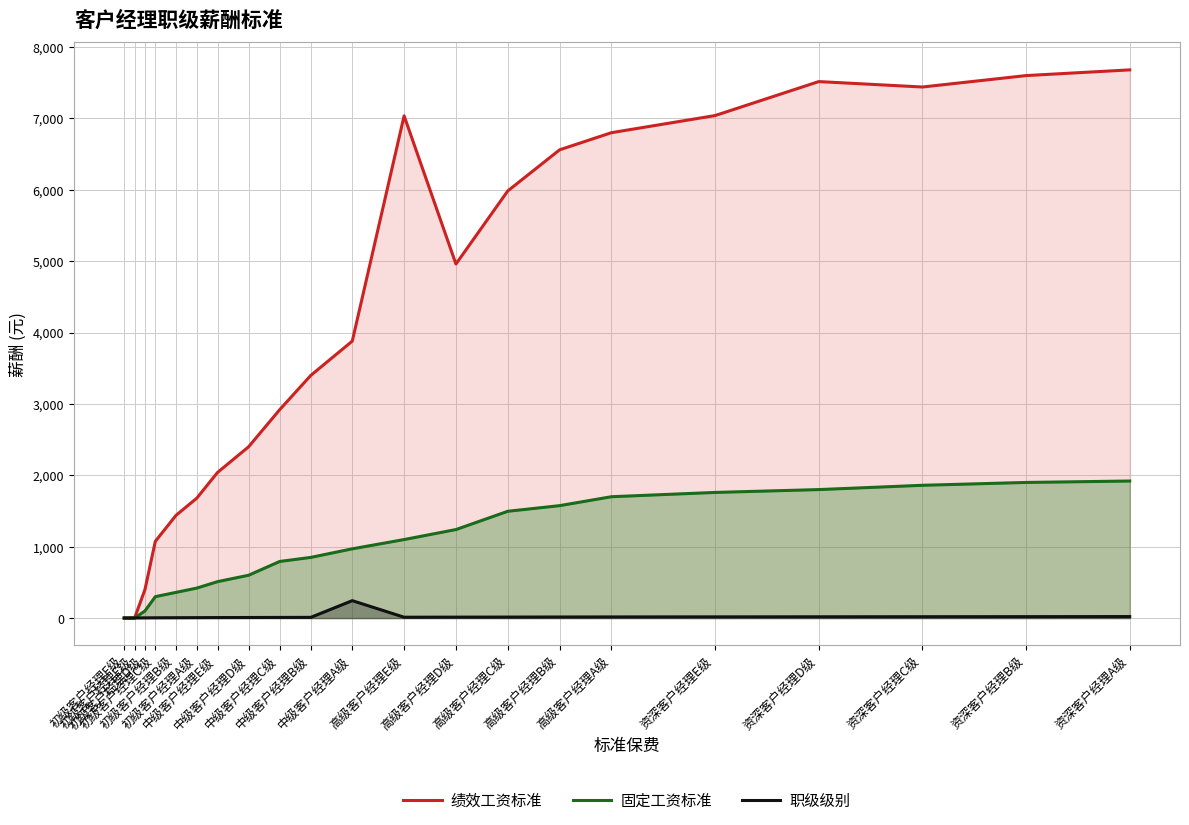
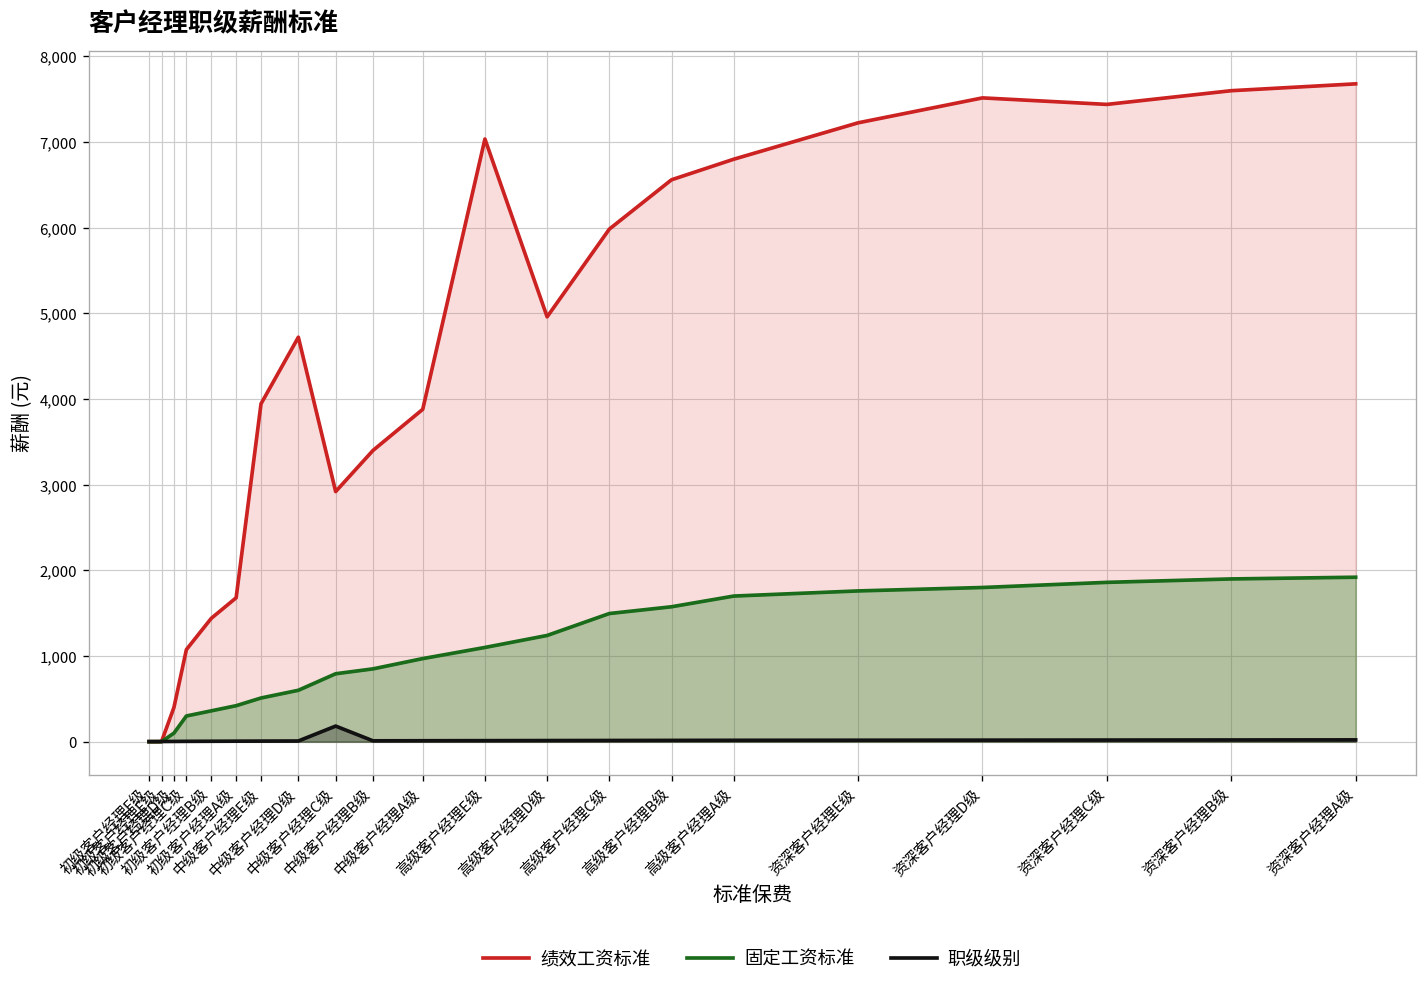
绩效工资标准, 中级客户经理E级: 2,000 -> 3,900
绩效工资标准, 中级客户经理D级: 2,400 -> 4,700
职级级别, 中级客户经理C级: 0 -> 200
职级级别, 中级客户经理A级: 200 -> 0
绩效工资标准, 资深客户经理E级: 7,000 -> 7,200
